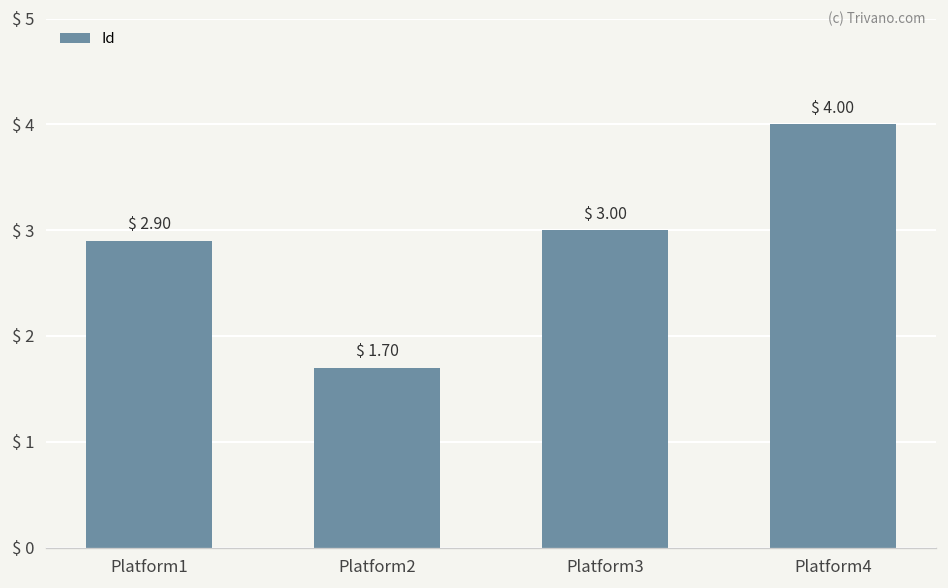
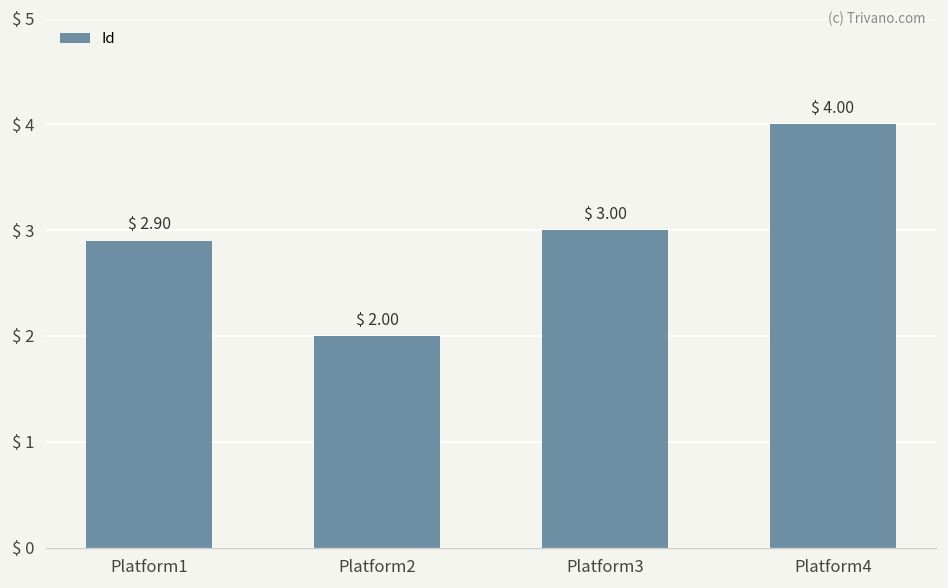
Platform2: 1.70 -> 2.00
